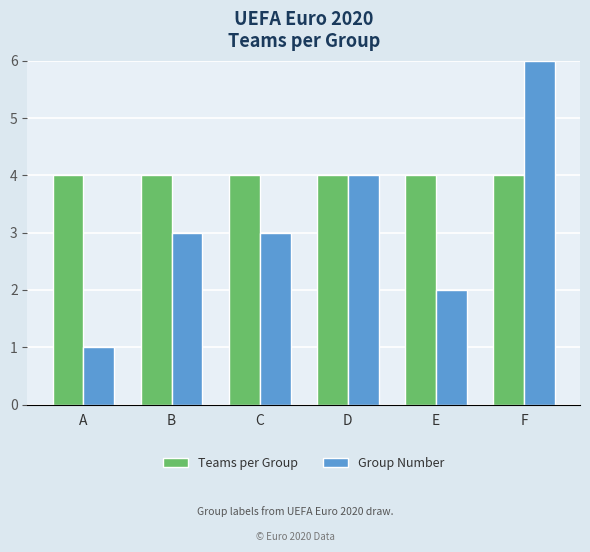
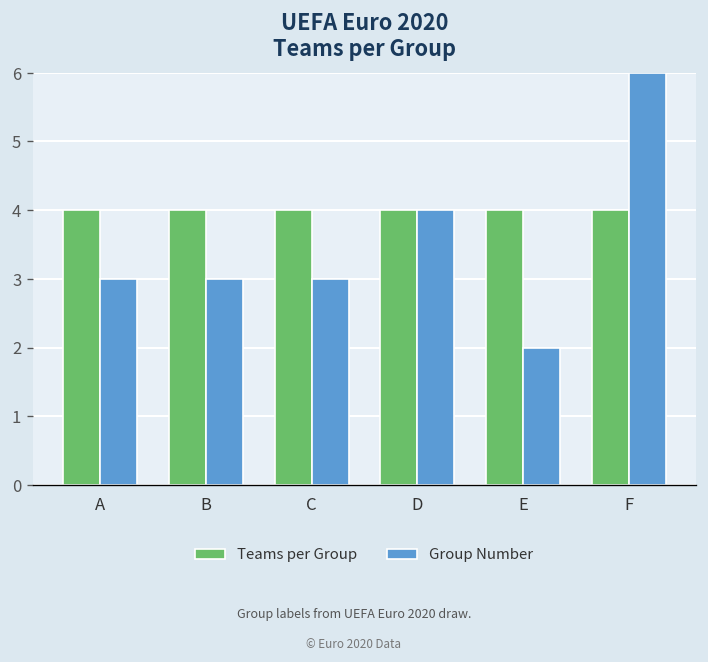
Group Number, A: 1 -> 3
